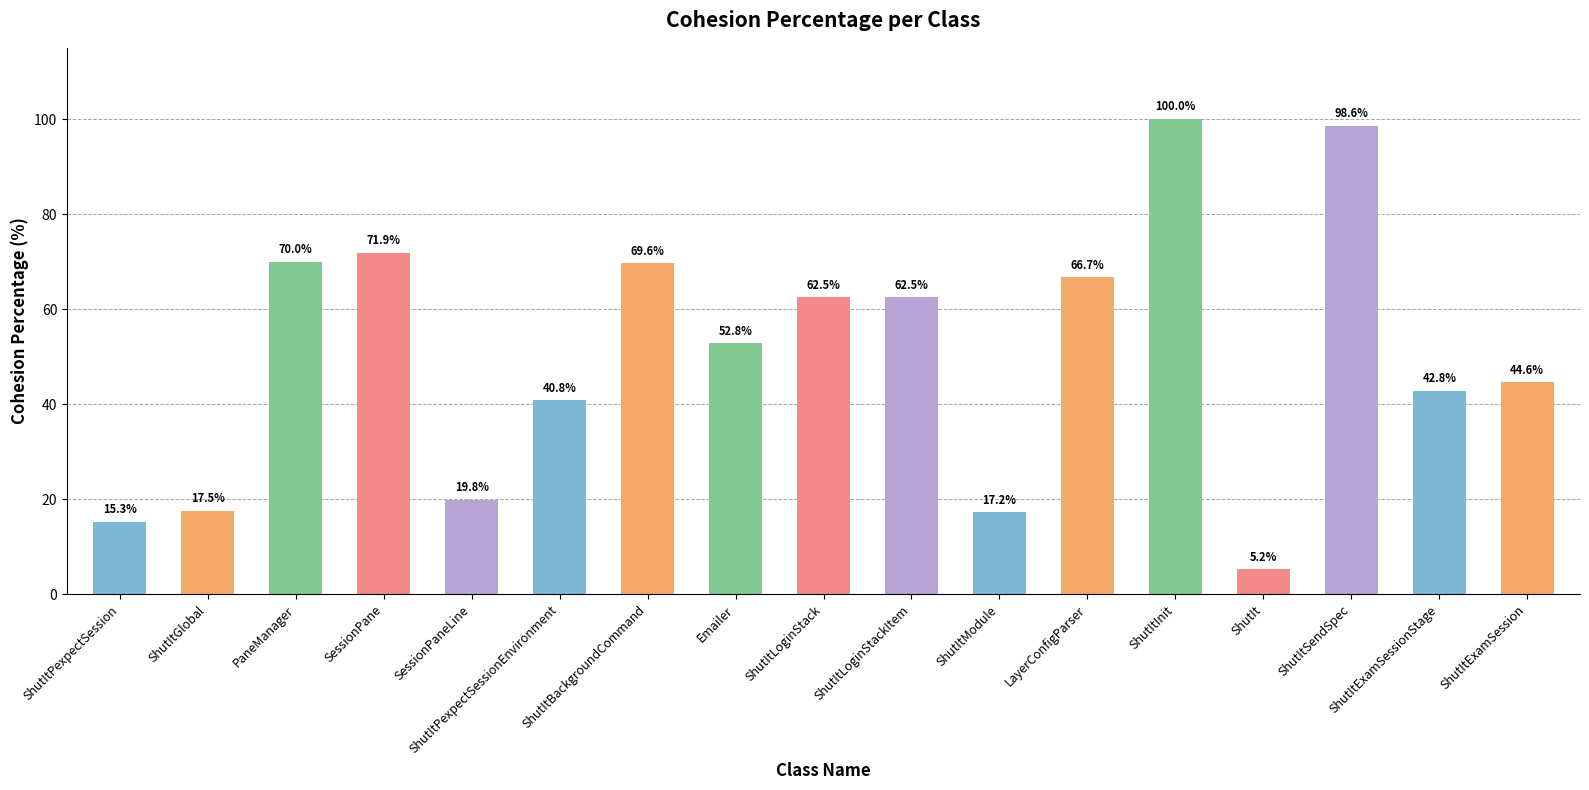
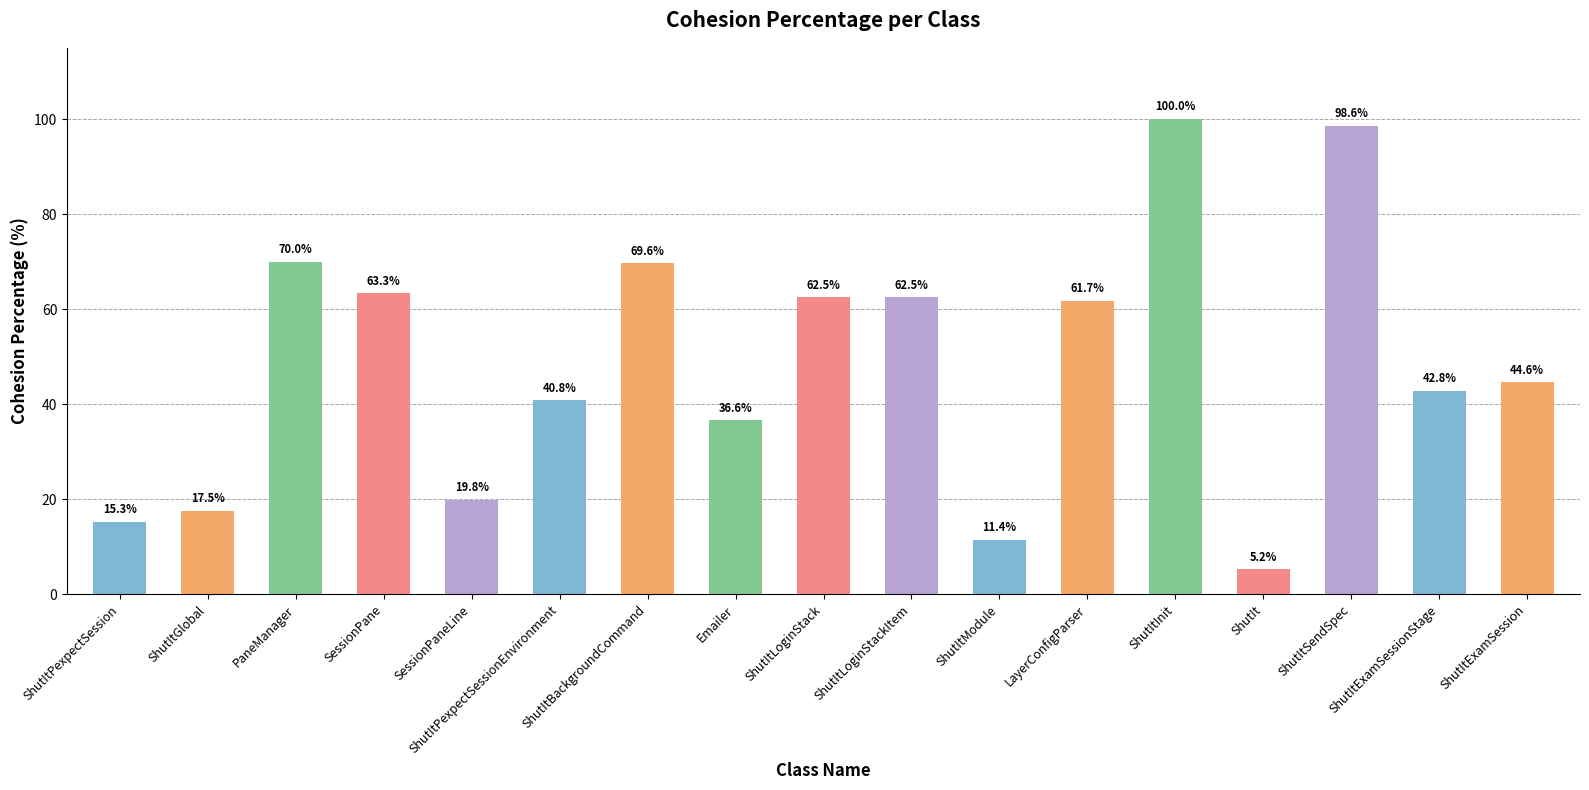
SessionPane: 71.9% -> 63.3%
Emailer: 52.8% -> 36.6%
ShutItModule: 17.2% -> 11.4%
LayerConfigParser: 66.7% -> 61.7%
